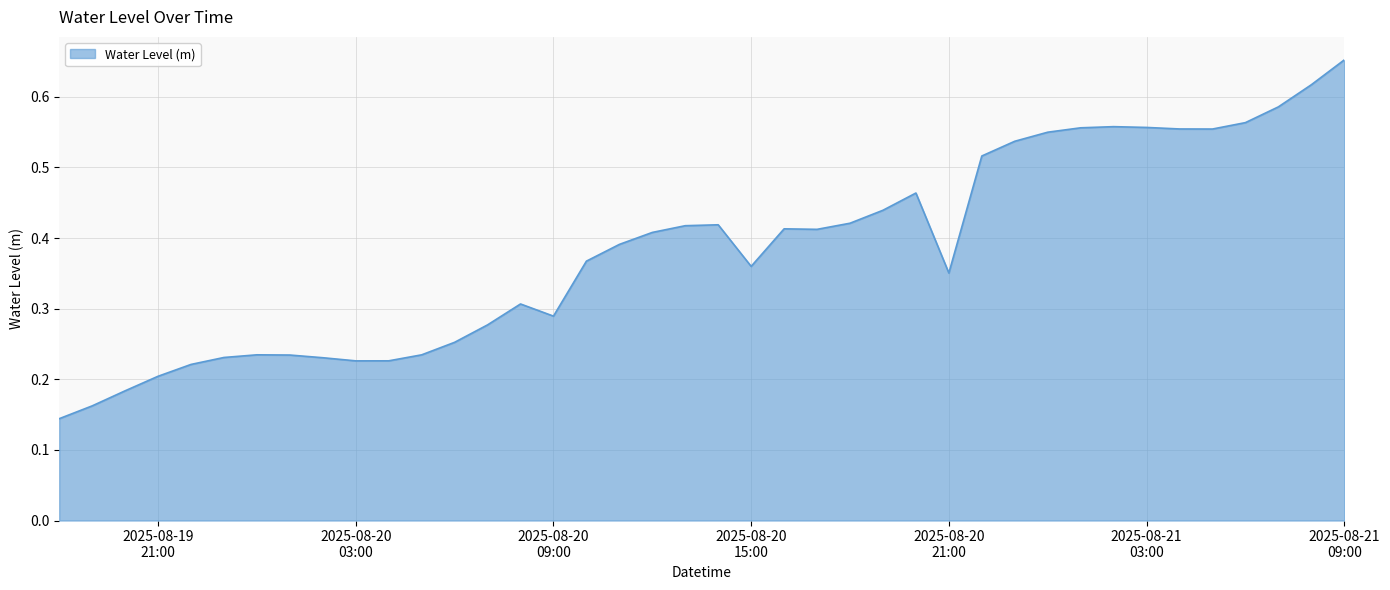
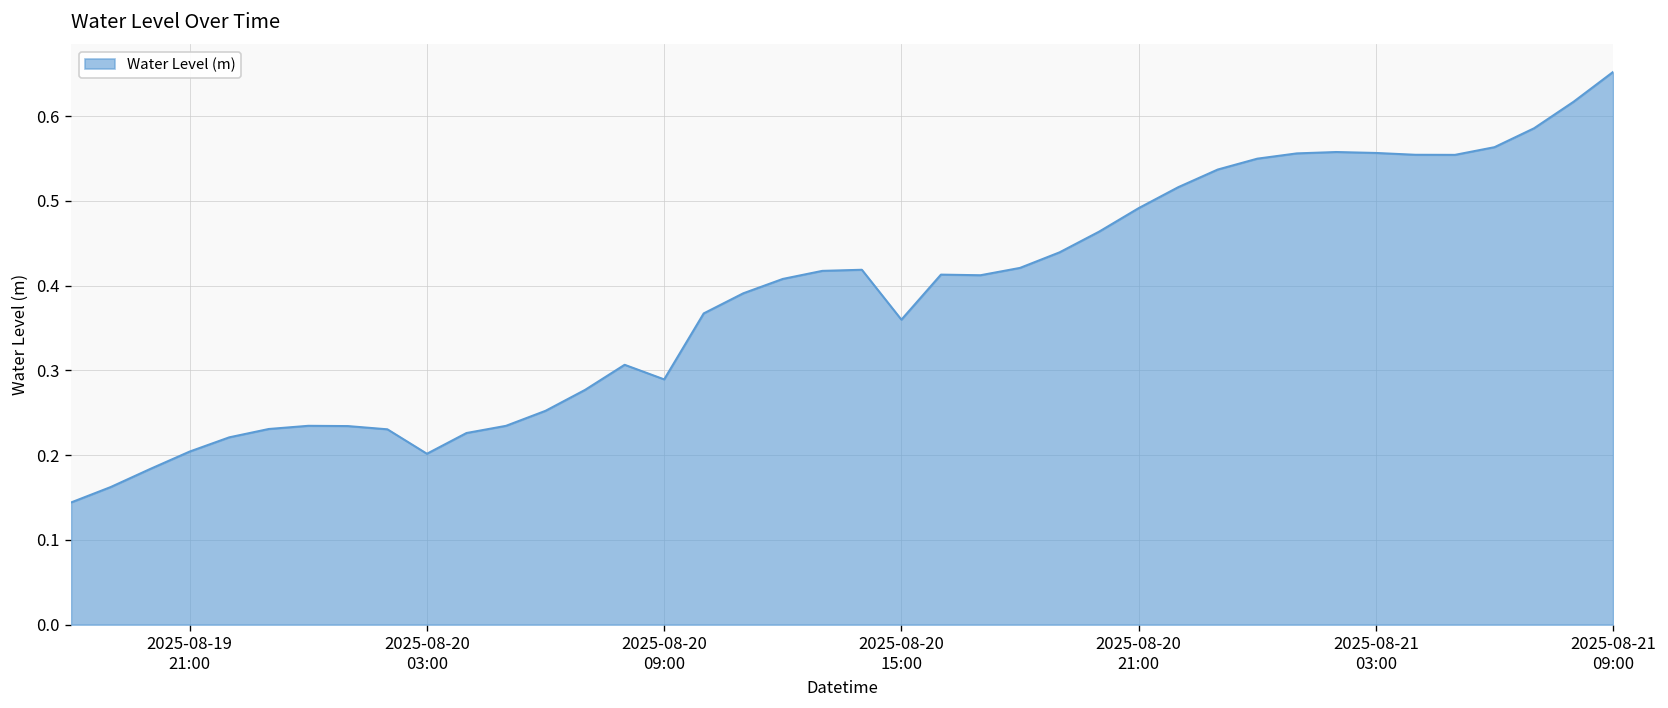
2025-08-20 03:00: 0.23 -> 0.20
2025-08-20 21:00: 0.35 -> 0.49
